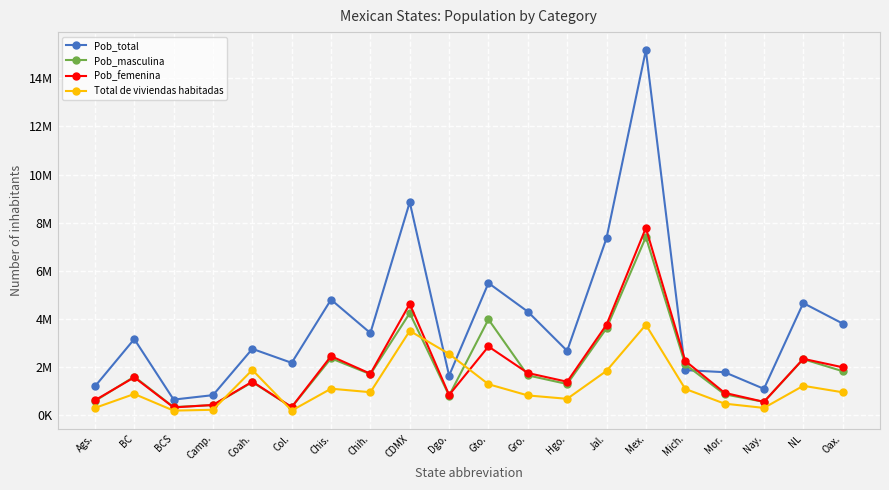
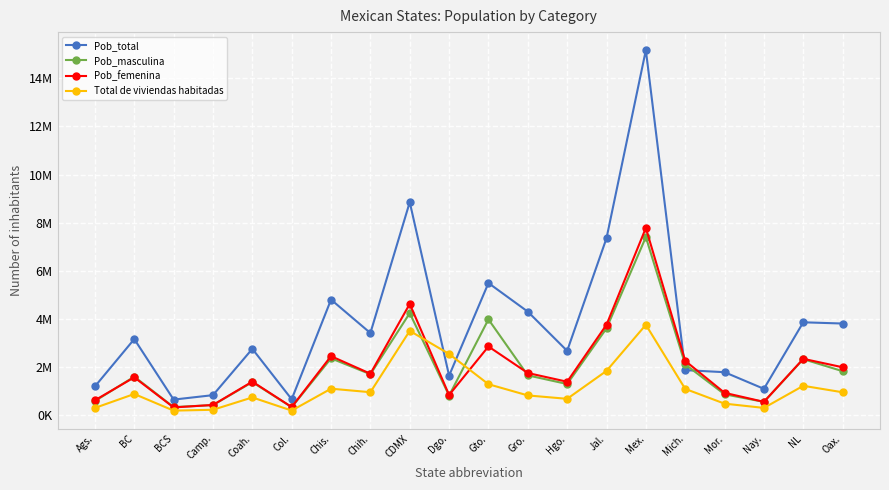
Total de viviendas habitadas, Coah.: 1900000 -> 700000
Pob_total, Col.: 2200000 -> 700000
Pob_total, NL: 4700000 -> 3900000
